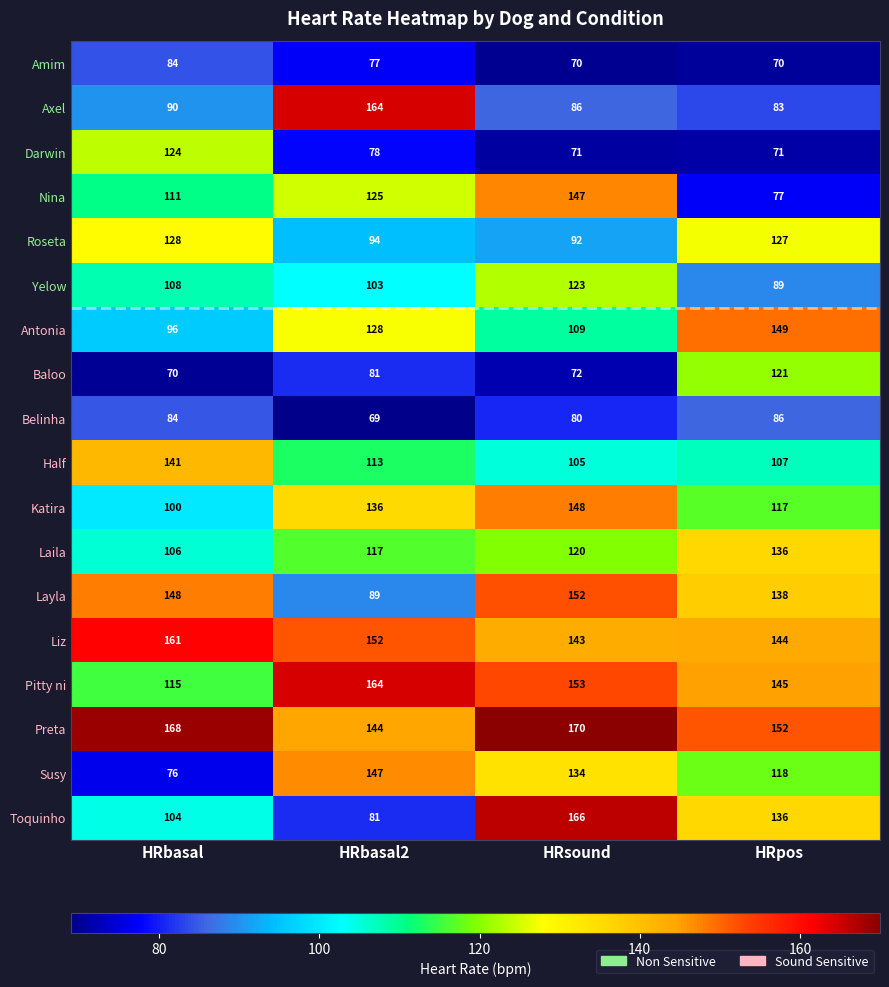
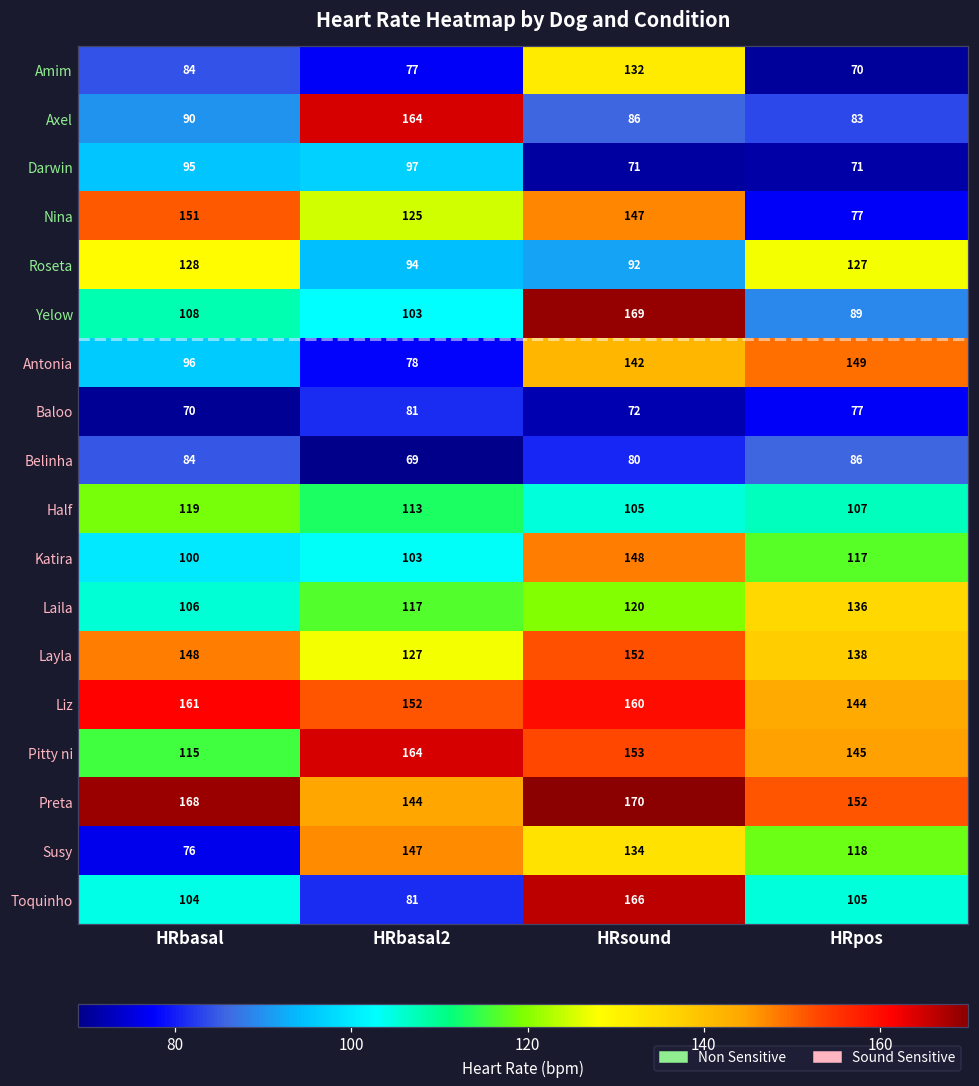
Amim, HRsound: 70 -> 132
Darwin, HRbasal: 124 -> 95
Darwin, HRbasal2: 78 -> 97
Nina, HRbasal: 111 -> 151
Yelow, HRsound: 123 -> 169
Antonia, HRbasal2: 128 -> 78
Antonia, HRsound: 109 -> 142
Baloo, HRpos: 121 -> 77
Half, HRbasal: 141 -> 119
Katira, HRbasal2: 136 -> 103
Layla, HRbasal2: 89 -> 127
Liz, HRsound: 143 -> 160
Toquinho, HRpos: 136 -> 105
